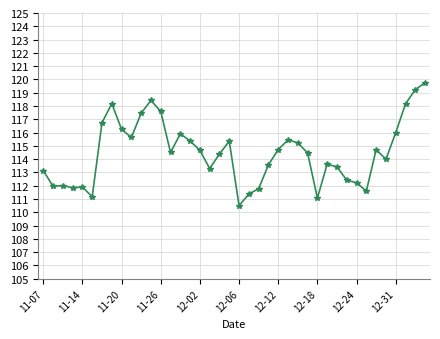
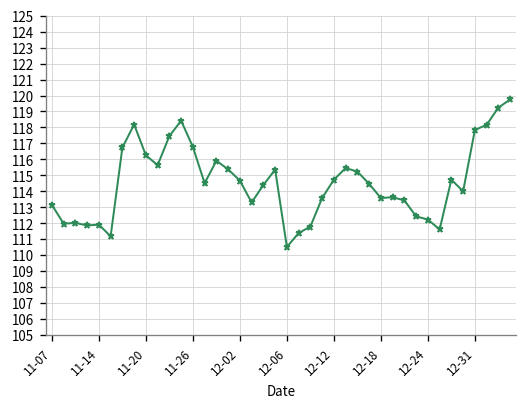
11-26: 117.6 -> 116.8
12-18: 111.1 -> 113.6
12-31: 116.0 -> 117.8
